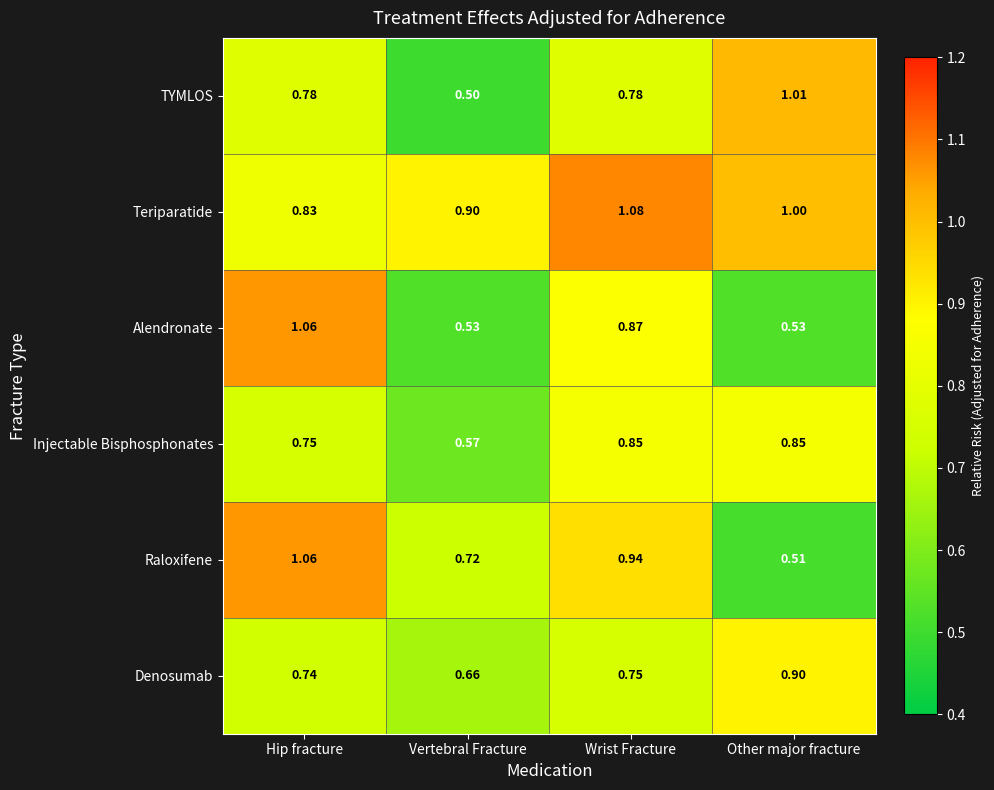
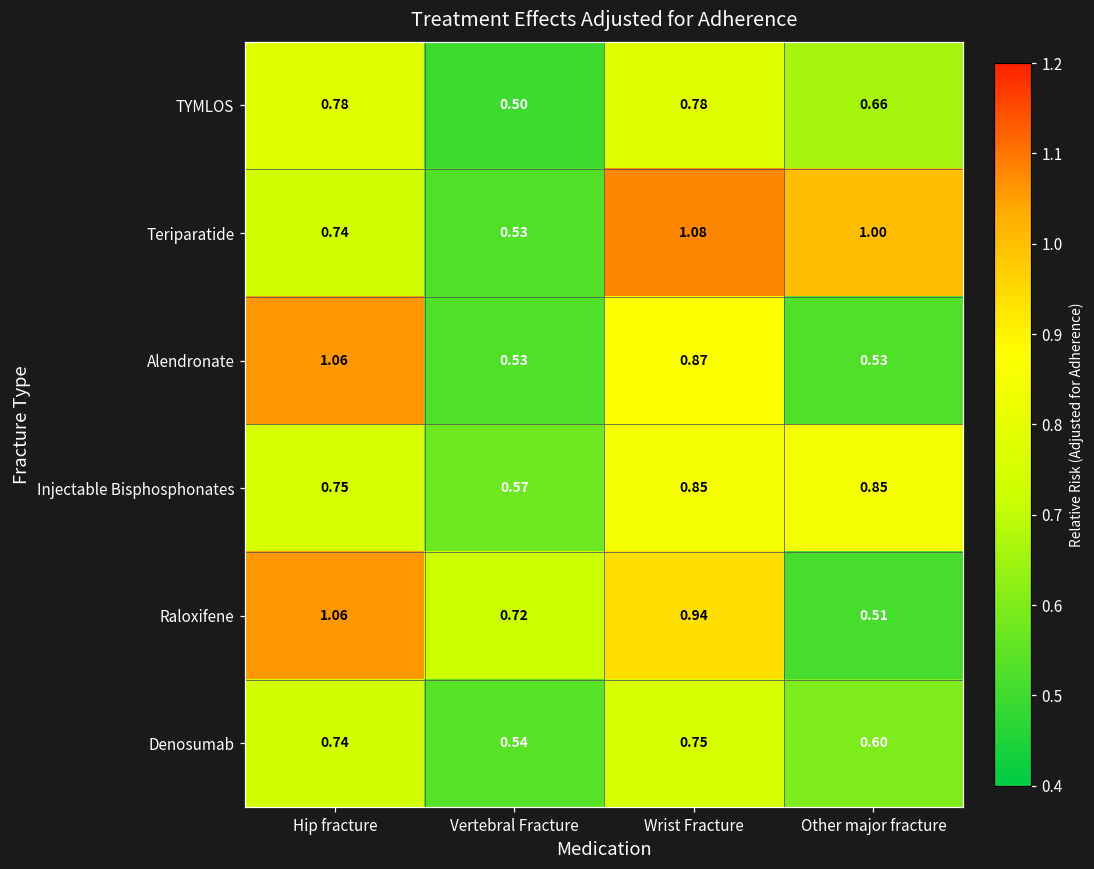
TYMLOS, Other major fracture: 1.01 -> 0.66
Teriparatide, Hip fracture: 0.83 -> 0.74
Teriparatide, Vertebral Fracture: 0.90 -> 0.53
Denosumab, Vertebral Fracture: 0.66 -> 0.54
Denosumab, Other major fracture: 0.90 -> 0.60
